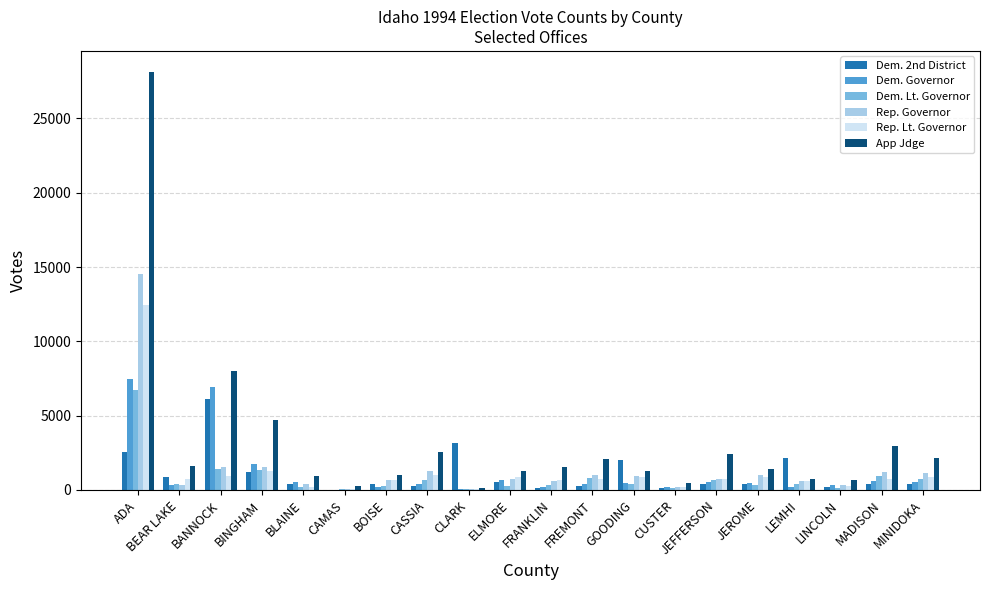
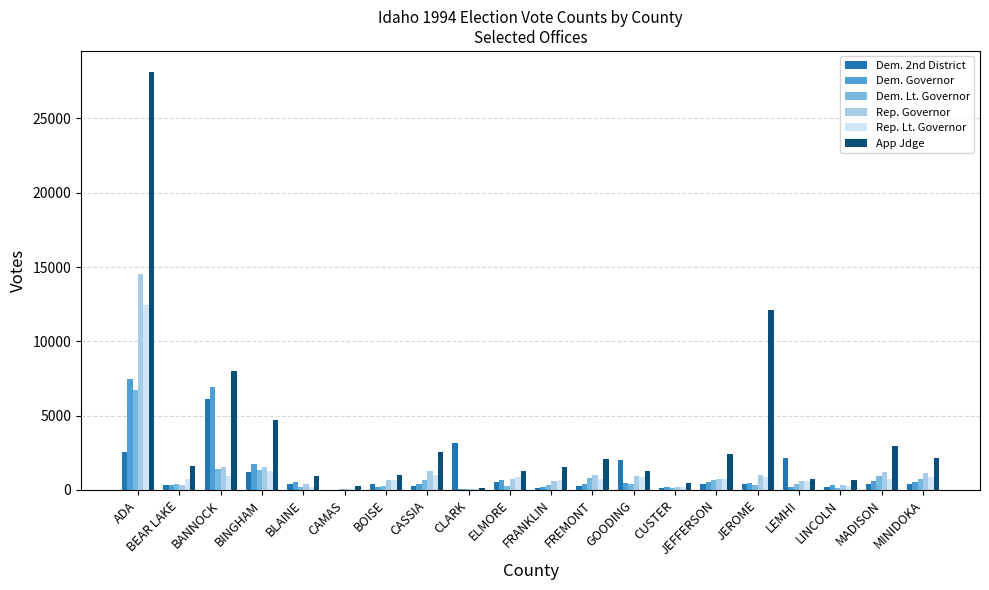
Dem. 2nd District, BEAR LAKE: 900 -> 300
App Jdge, JEROME: 1400 -> 12100
